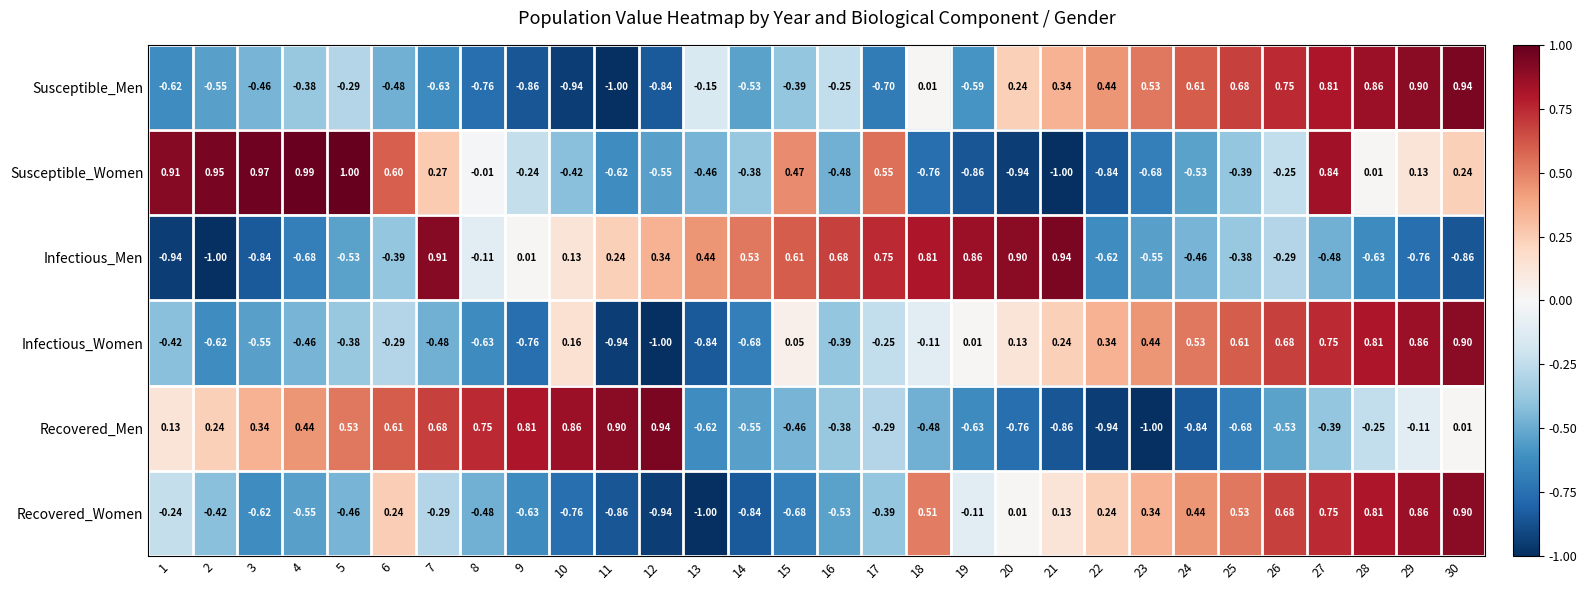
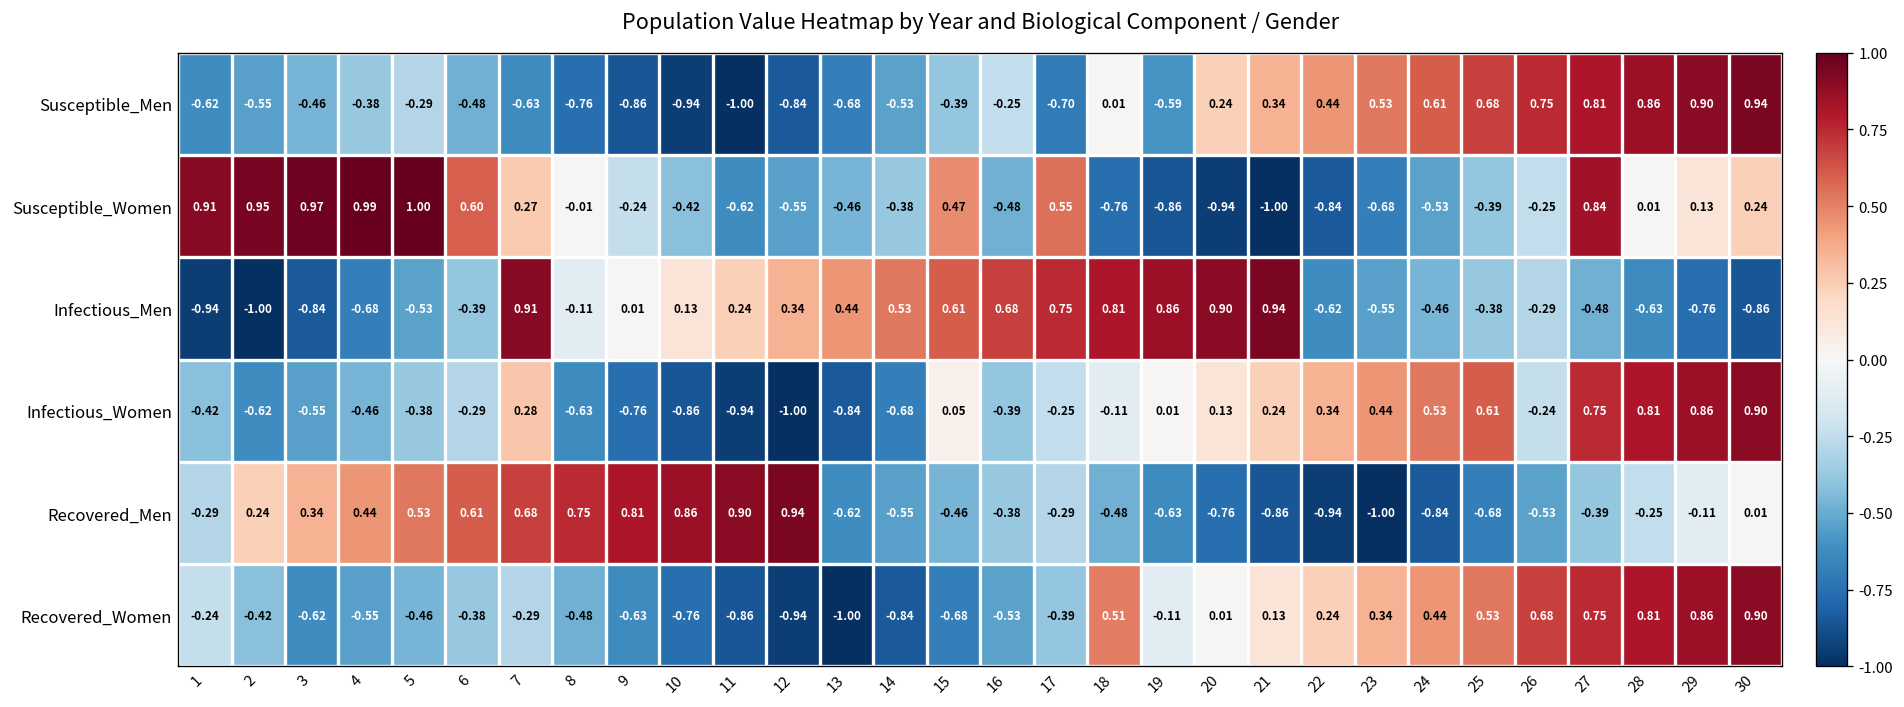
Susceptible_Men, 13: -0.15 -> -0.68
Infectious_Women, 7: -0.48 -> 0.28
Infectious_Women, 10: 0.16 -> -0.86
Infectious_Women, 26: 0.68 -> -0.24
Recovered_Men, 1: 0.13 -> -0.29
Recovered_Women, 6: 0.24 -> -0.38
